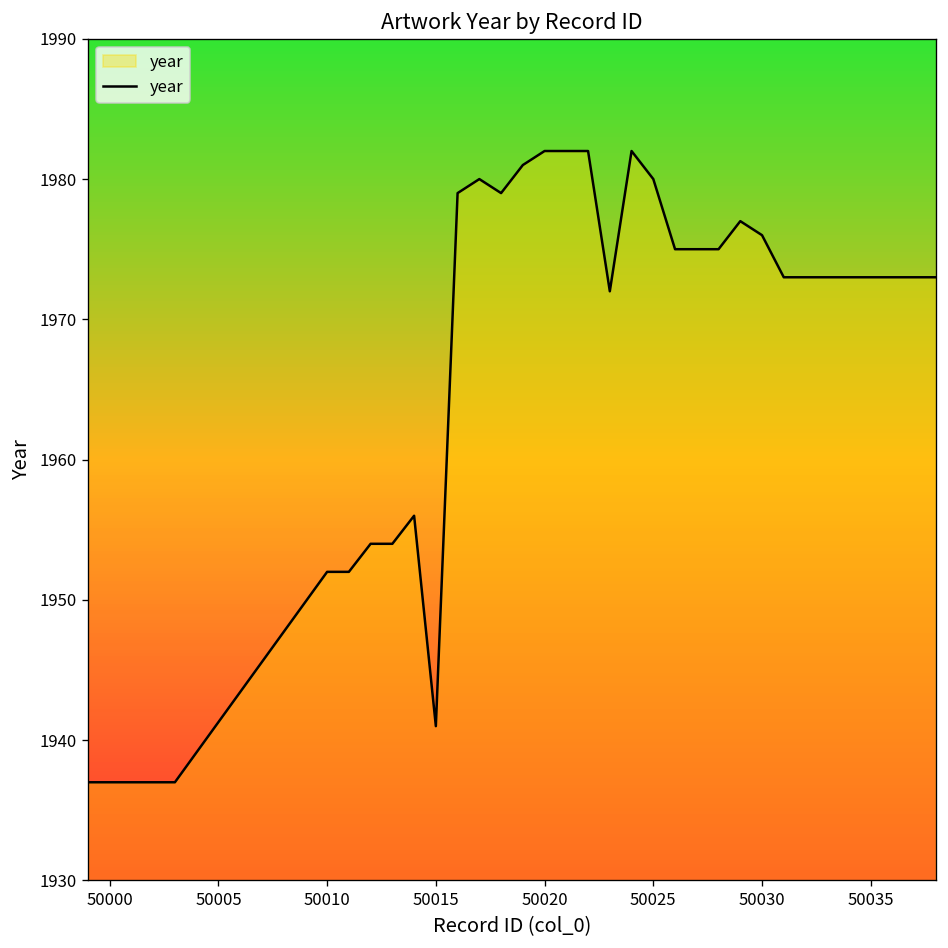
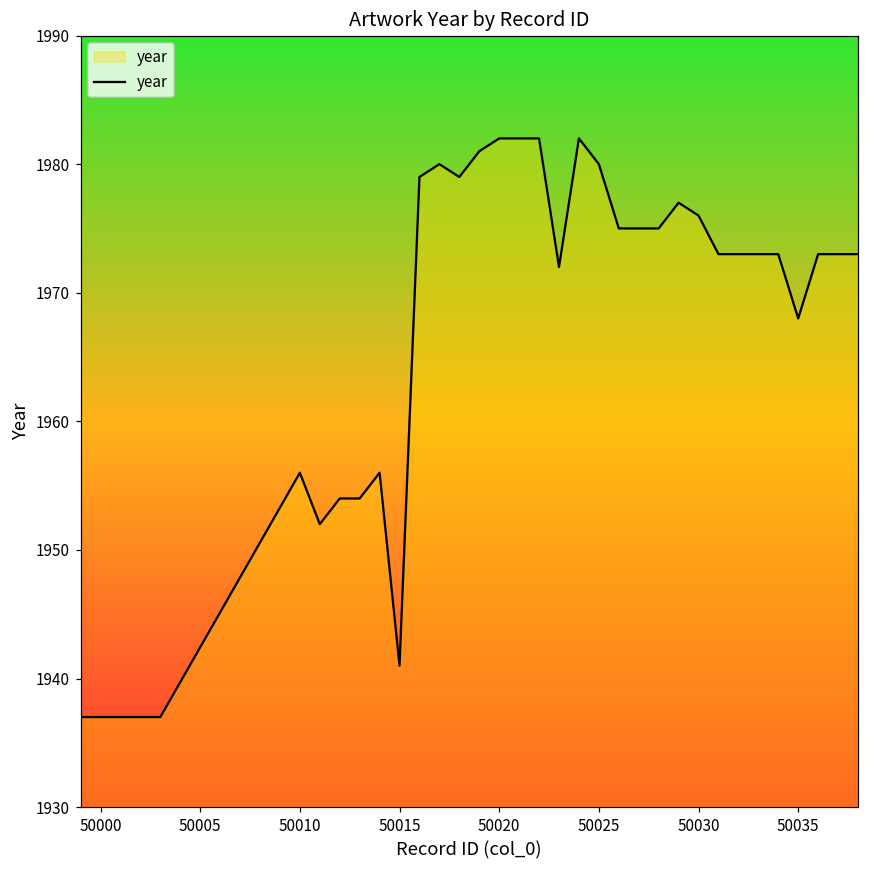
50010: 1952 -> 1956
50035: 1973 -> 1968
